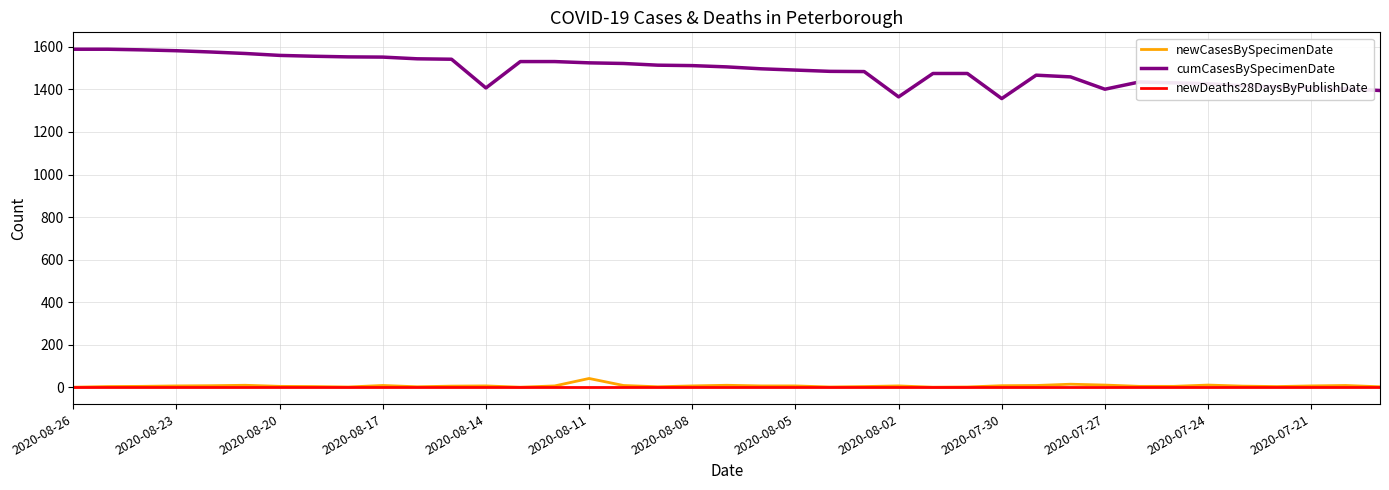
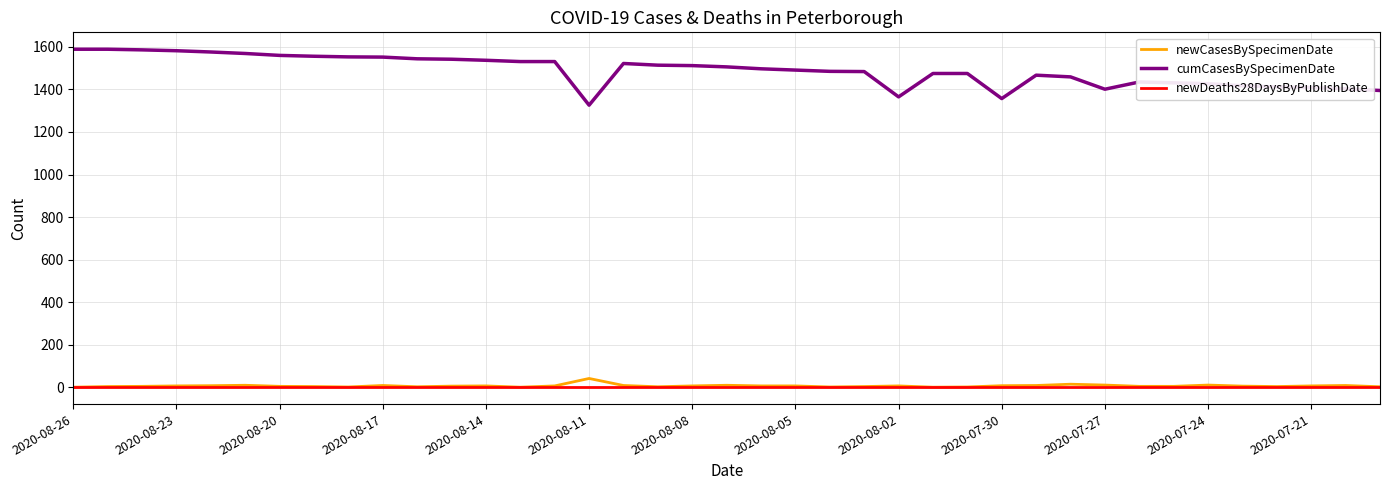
cumCasesBySpecimenDate, 2020-08-14: 1410 -> 1540
cumCasesBySpecimenDate, 2020-08-11: 1530 -> 1330
